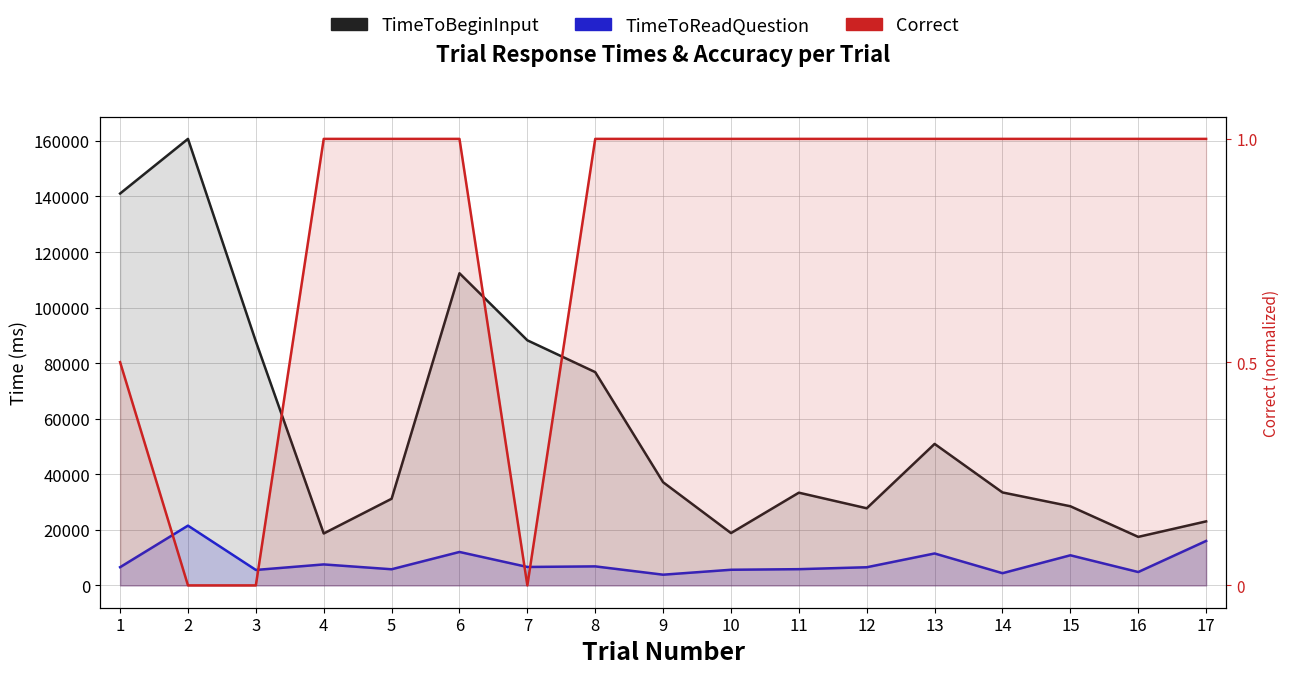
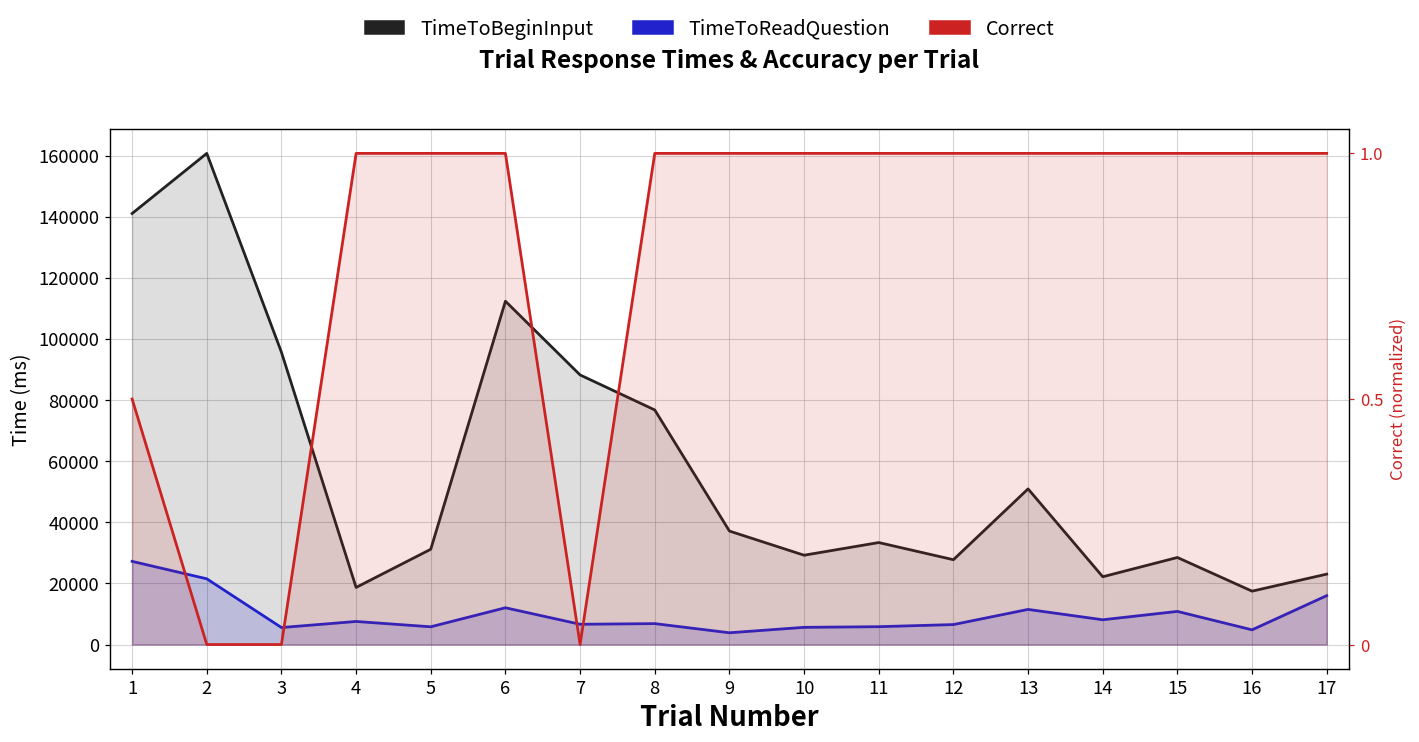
TimeToReadQuestion, 1: 7000 -> 27000
TimeToBeginInput, 3: 88000 -> 96000
TimeToBeginInput, 10: 19000 -> 29000
TimeToBeginInput, 14: 33000 -> 22000
TimeToReadQuestion, 14: 4000 -> 8000
